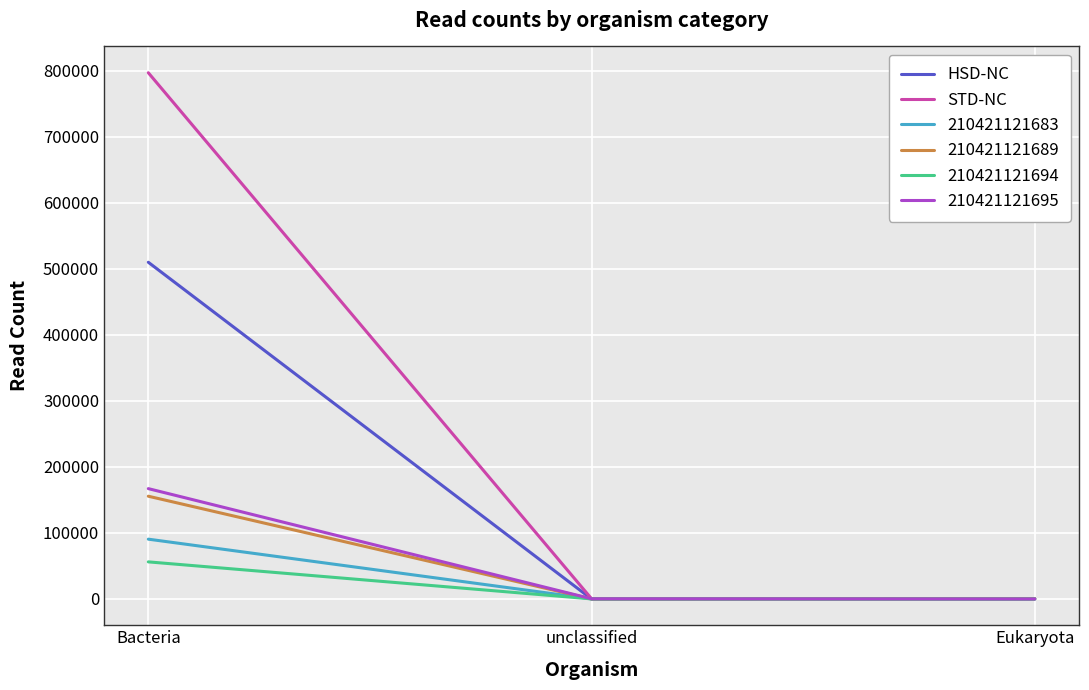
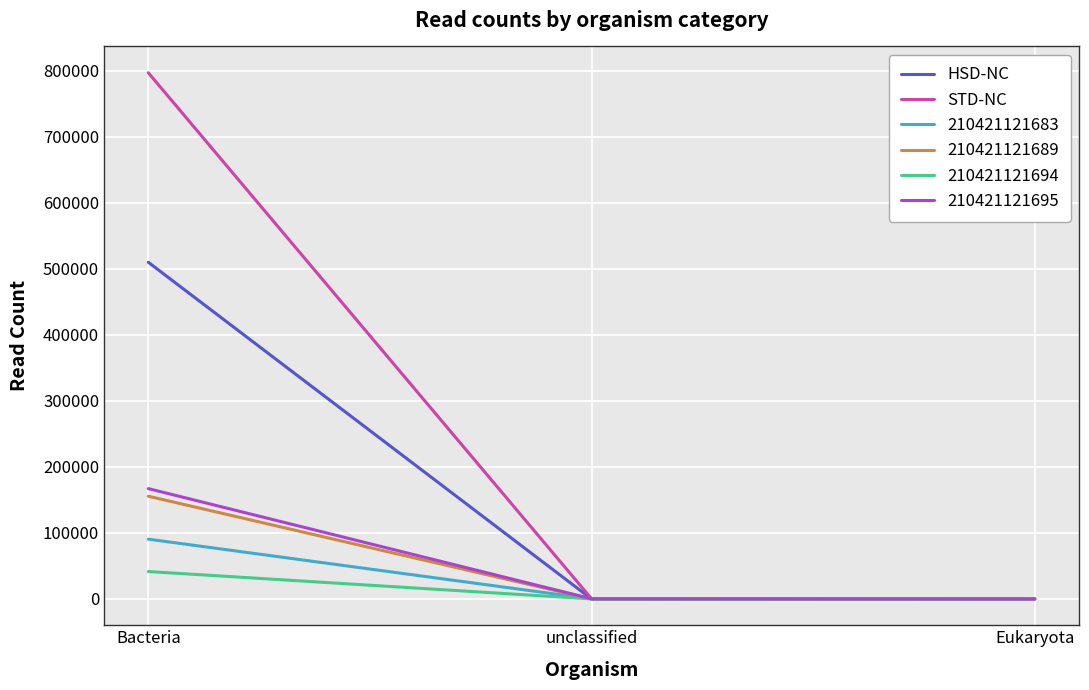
210421121694, Bacteria: 60000 -> 40000
